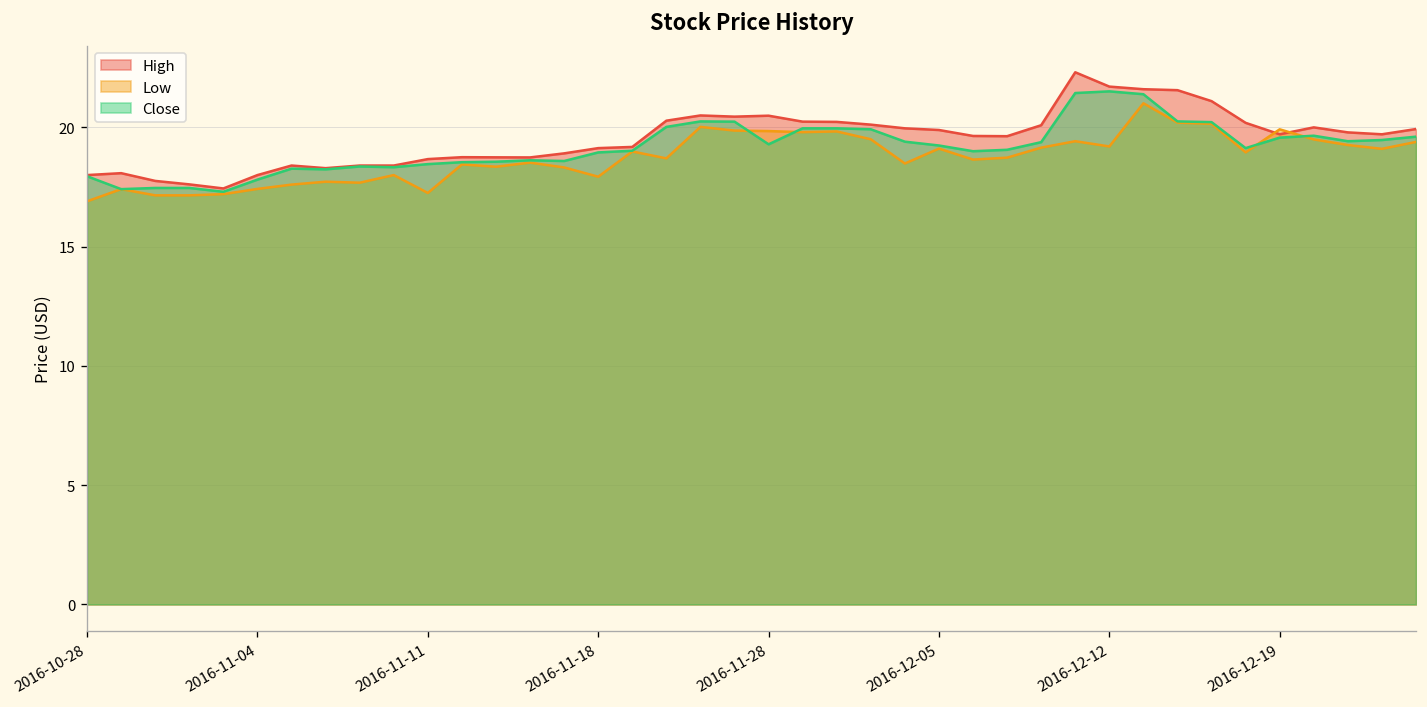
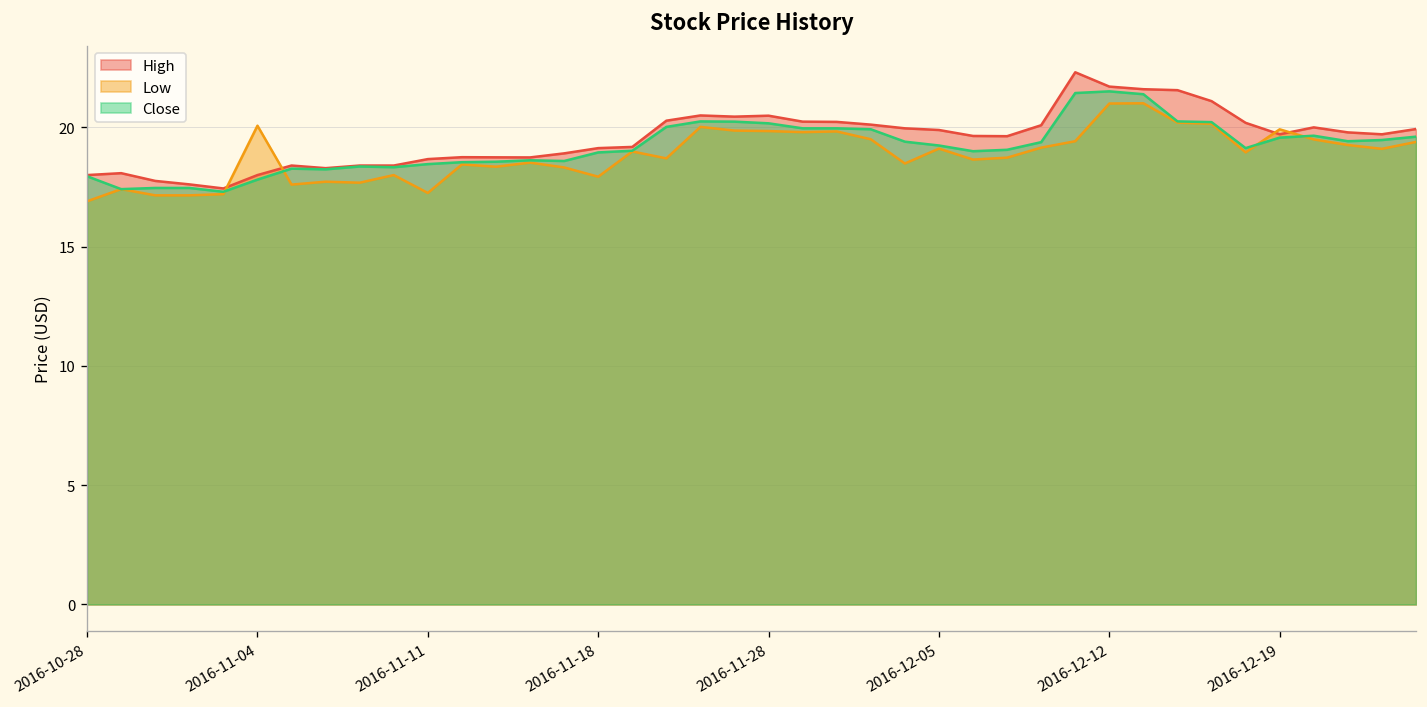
Low, 2016-11-04: 17.4 -> 20.1
Close, 2016-11-28: 19.3 -> 20.2
Low, 2016-12-12: 19.2 -> 21.0
